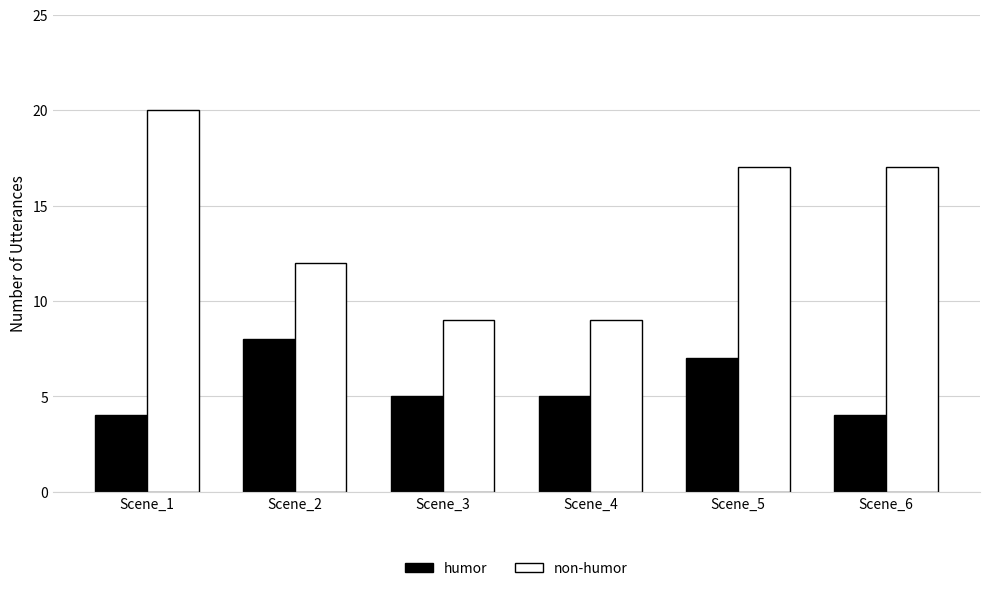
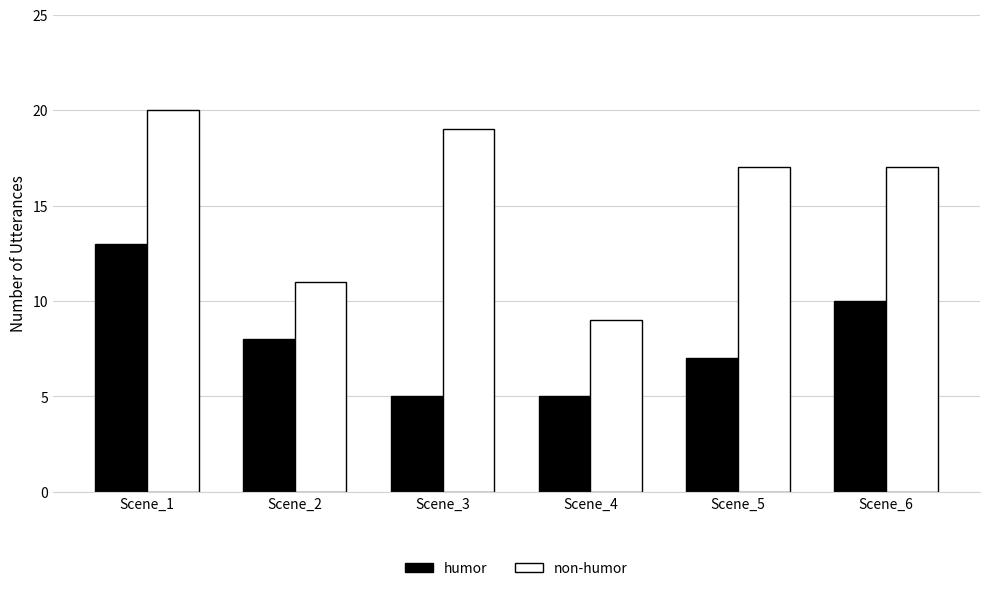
humor, Scene_1: 4 -> 13
non-humor, Scene_2: 12 -> 11
non-humor, Scene_3: 9 -> 19
humor, Scene_6: 4 -> 10
